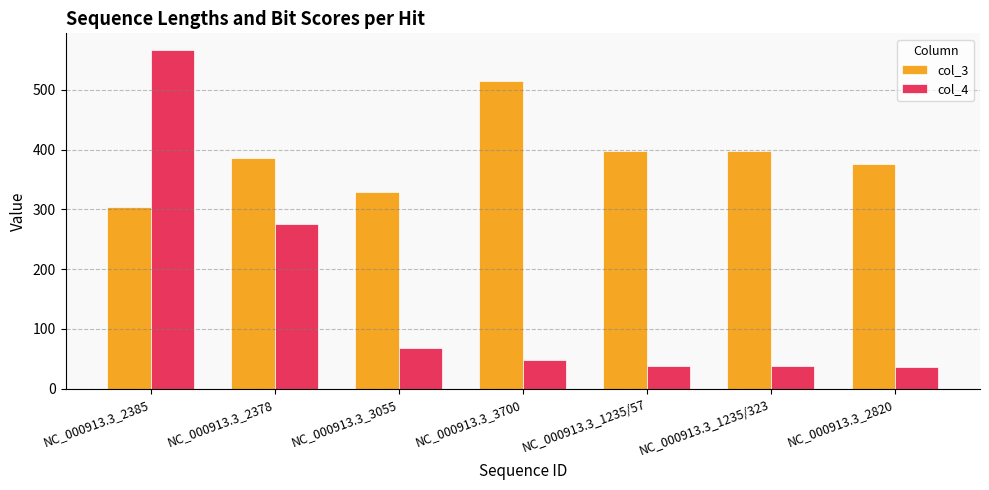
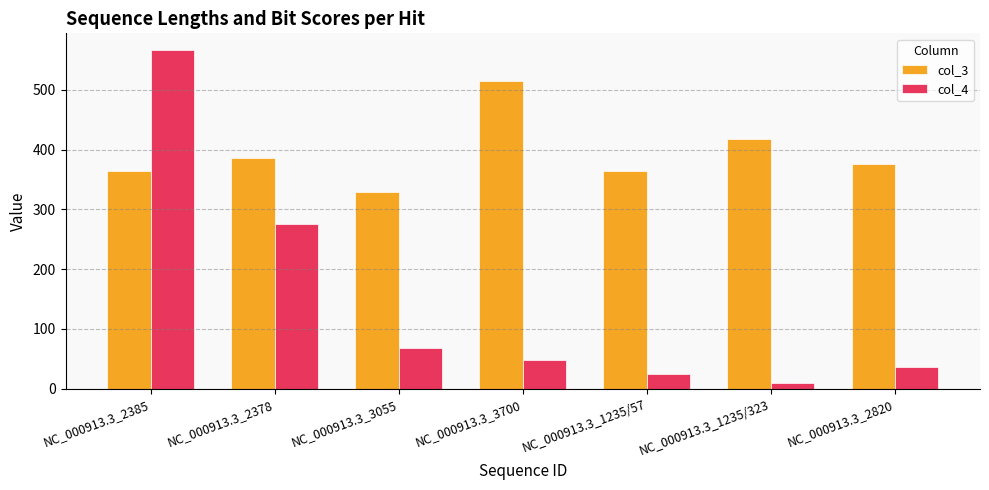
col_3, NC_000913.3_2385: 300 -> 360
col_3, NC_000913.3_1235/57: 400 -> 370
col_4, NC_000913.3_1235/57: 40 -> 20
col_3, NC_000913.3_1235/323: 400 -> 420
col_4, NC_000913.3_1235/323: 40 -> 10
